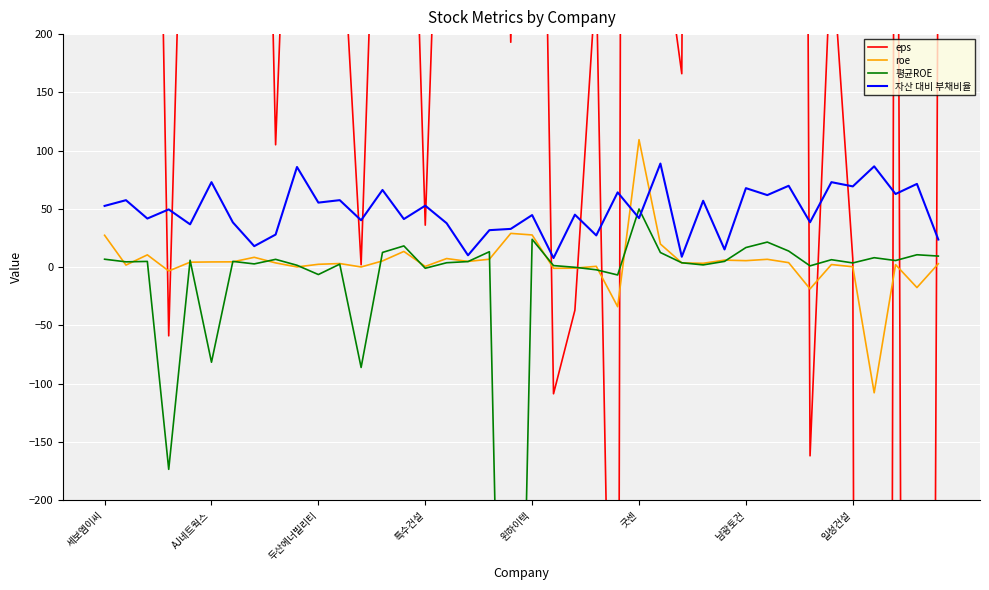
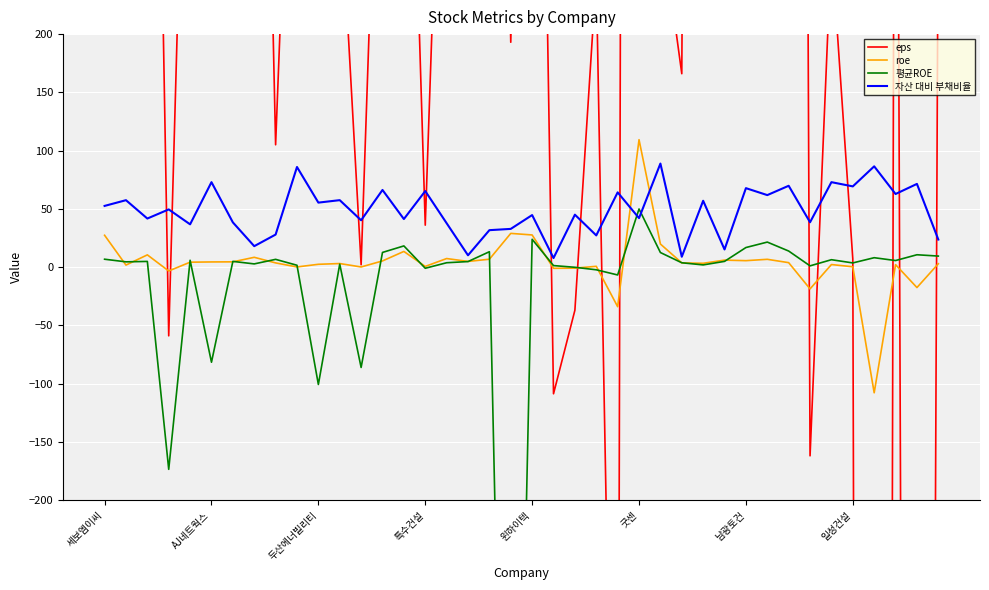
평균ROE, 두산에너빌리티: -6 -> -101
자산 대비 부채비율, 특수건설: 53 -> 65
